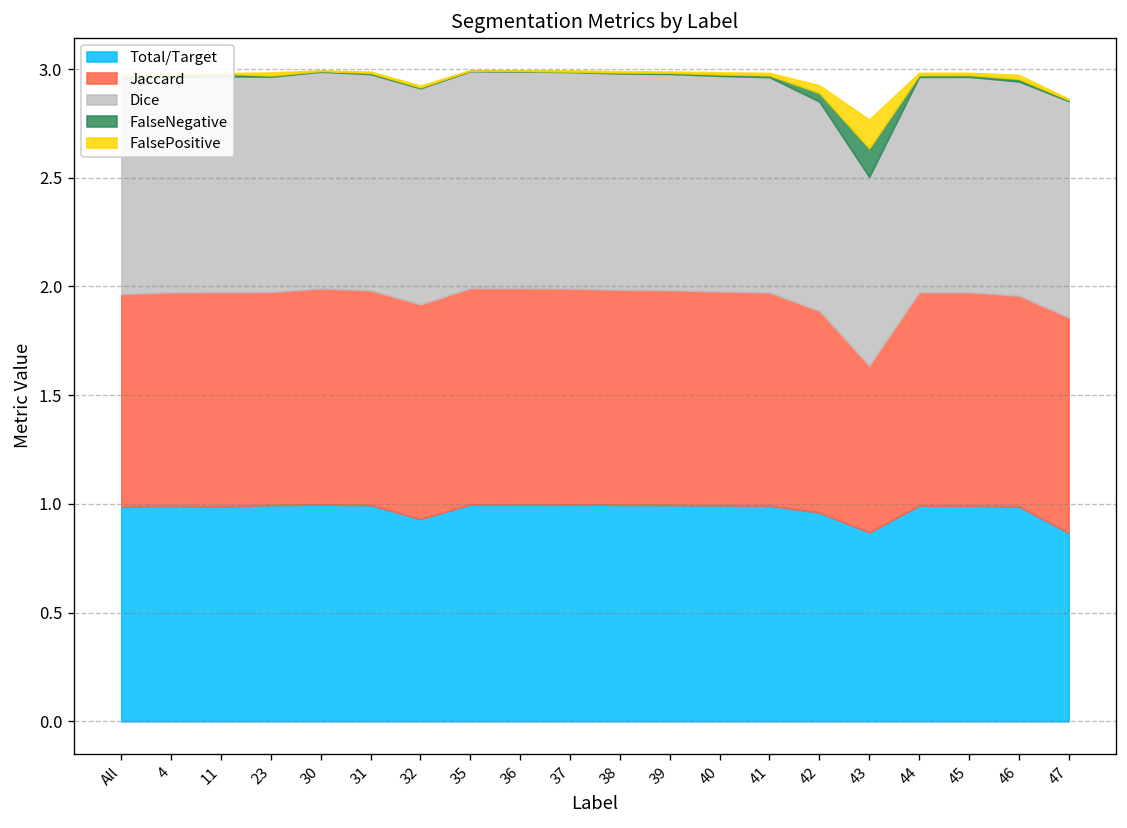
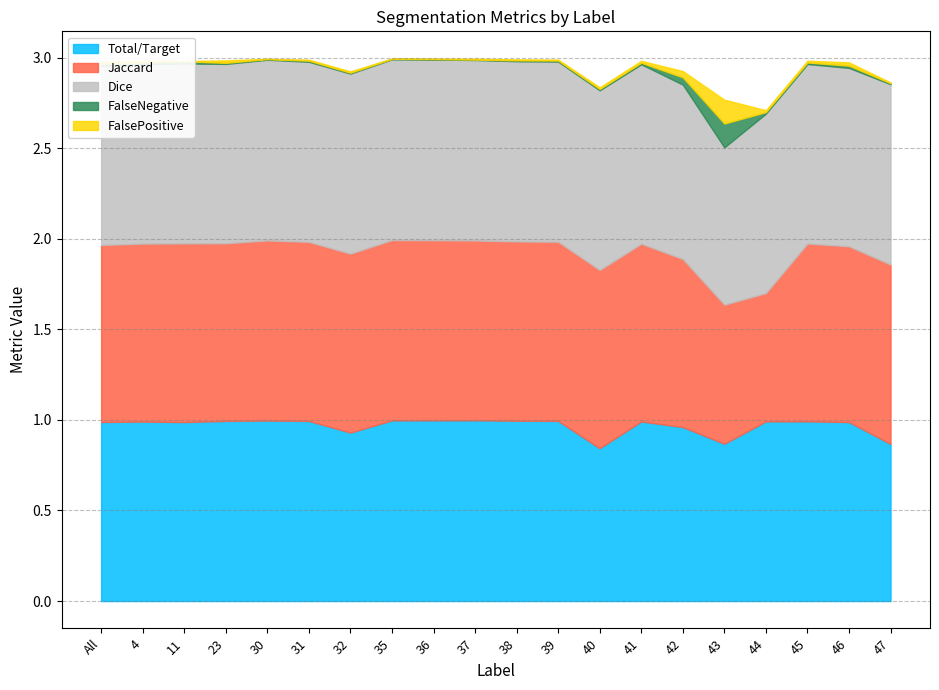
Total/Target, 40: 0.99 -> 0.84
Jaccard, 44: 0.98 -> 0.71
